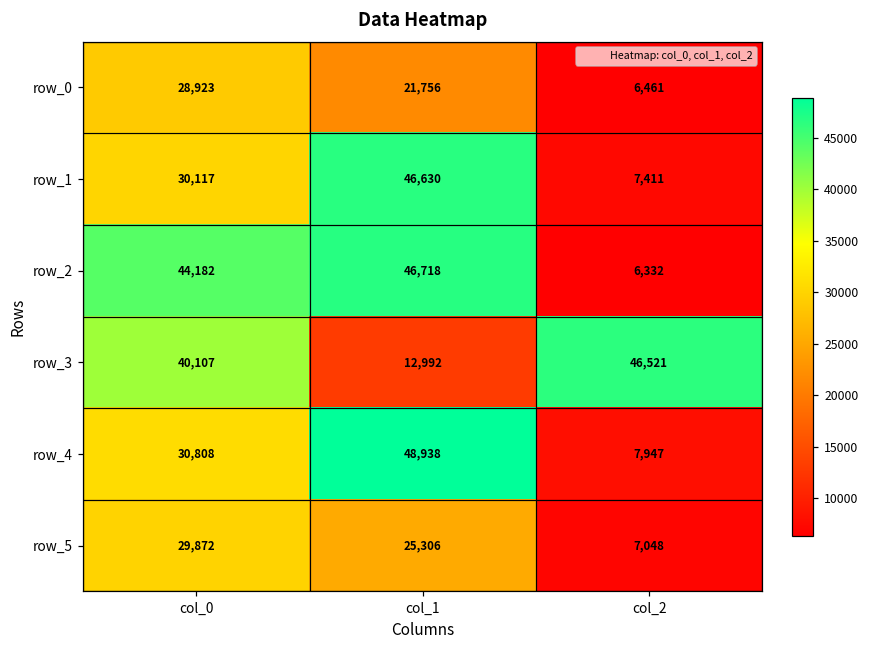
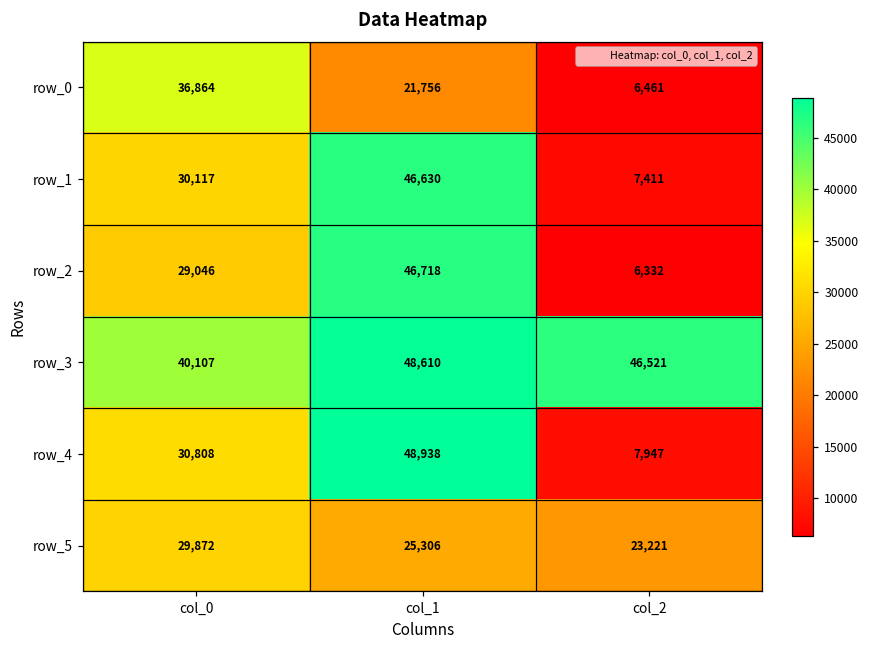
row_0, col_0: 28,923 -> 36,864
row_2, col_0: 44,182 -> 29,046
row_3, col_1: 12,992 -> 48,610
row_5, col_2: 7,048 -> 23,221
